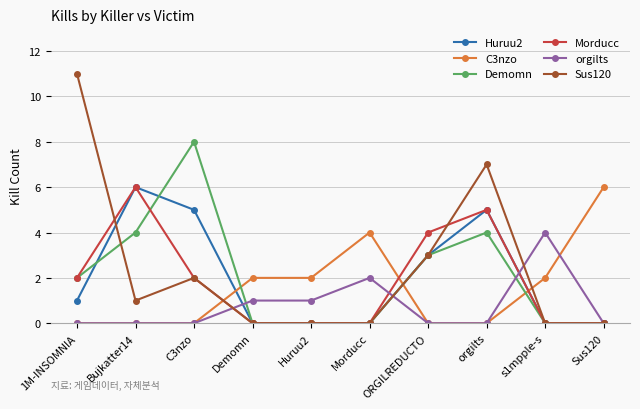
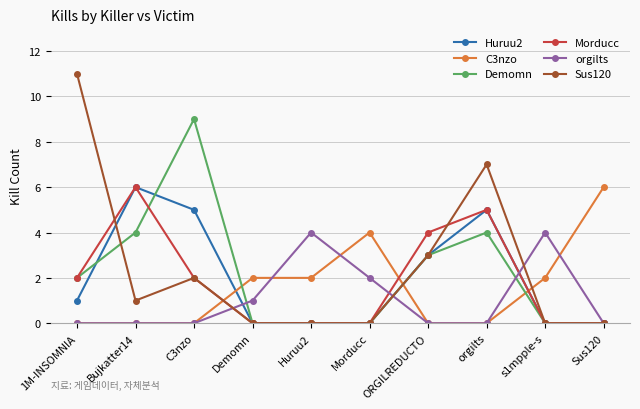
Demomn, C3nzo: 8 -> 9
orgilts, Huruu2: 1 -> 4
